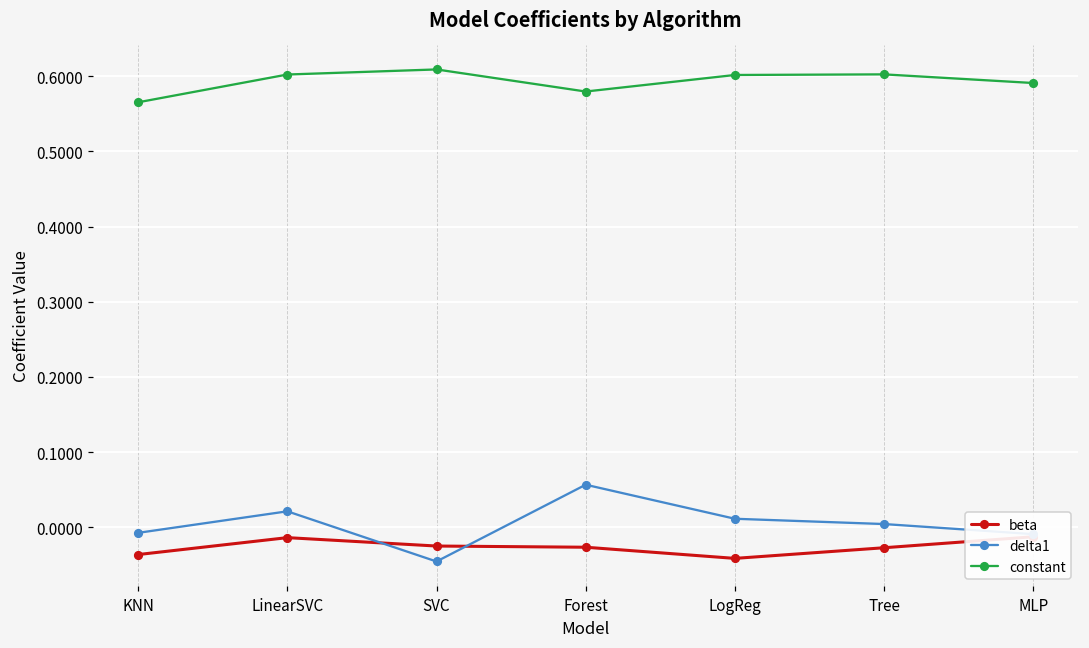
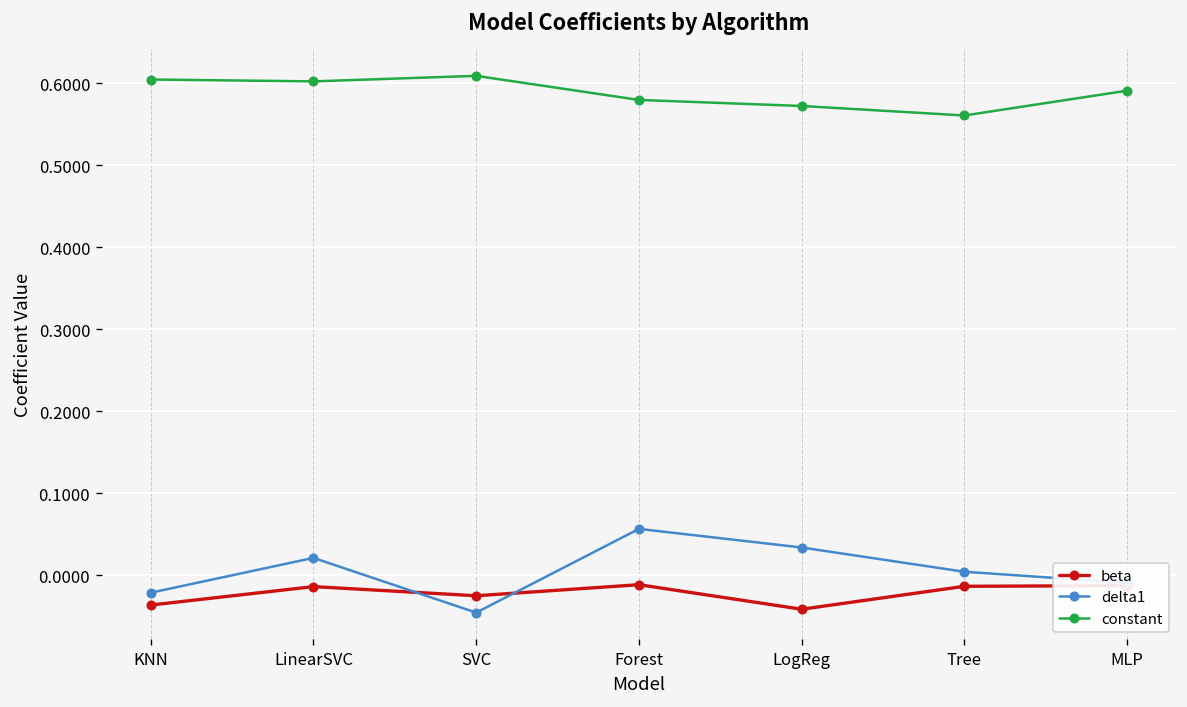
delta1, KNN: -0.01 -> -0.02
constant, KNN: 0.57 -> 0.60
beta, Forest: -0.03 -> -0.01
delta1, LogReg: 0.01 -> 0.03
constant, LogReg: 0.60 -> 0.57
beta, Tree: -0.03 -> -0.01
constant, Tree: 0.60 -> 0.56
